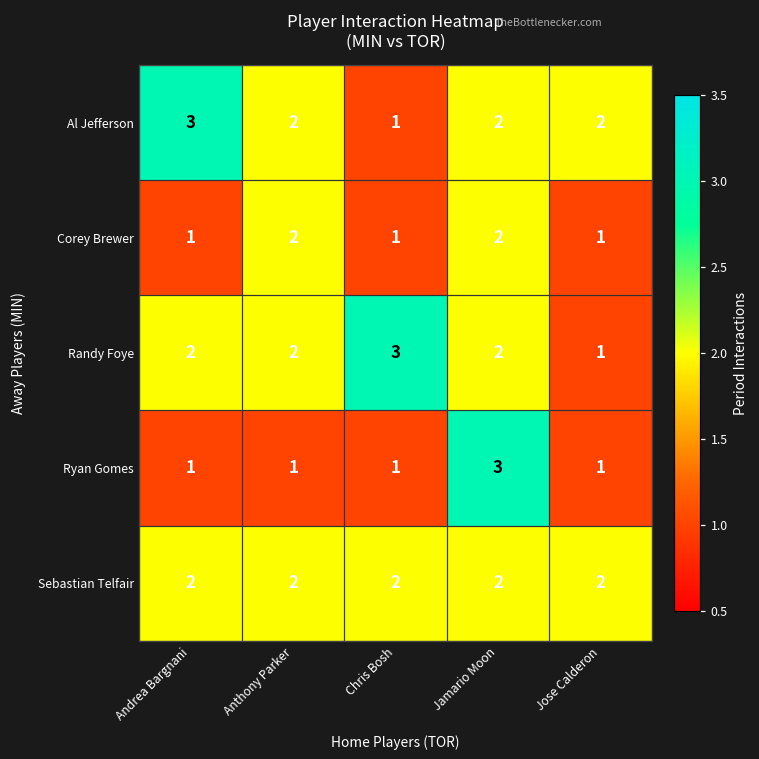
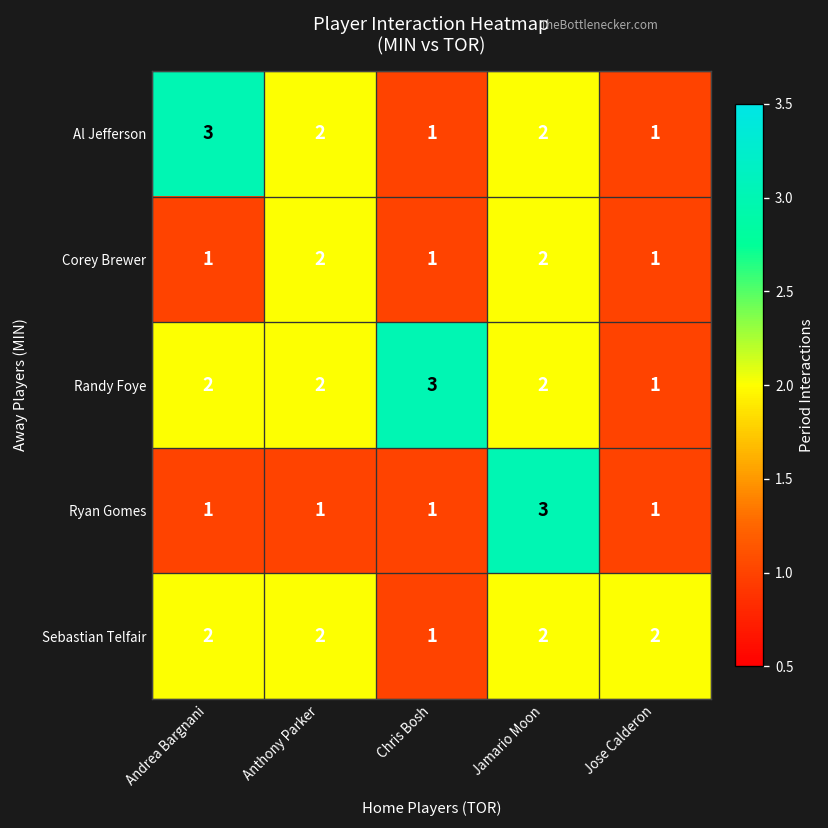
Al Jefferson, Jose Calderon: 2 -> 1
Sebastian Telfair, Chris Bosh: 2 -> 1
